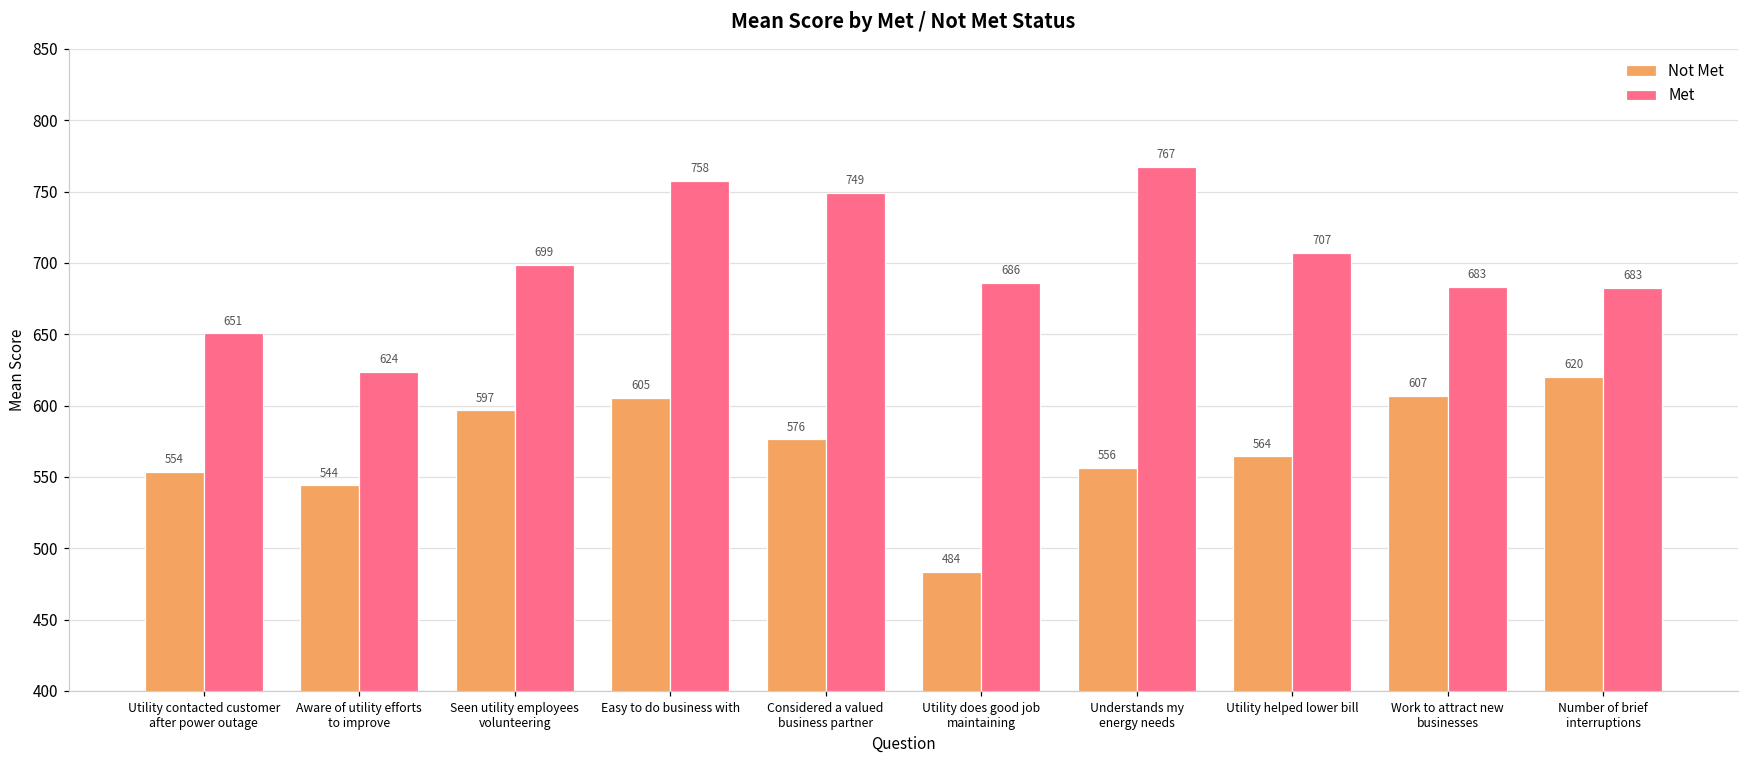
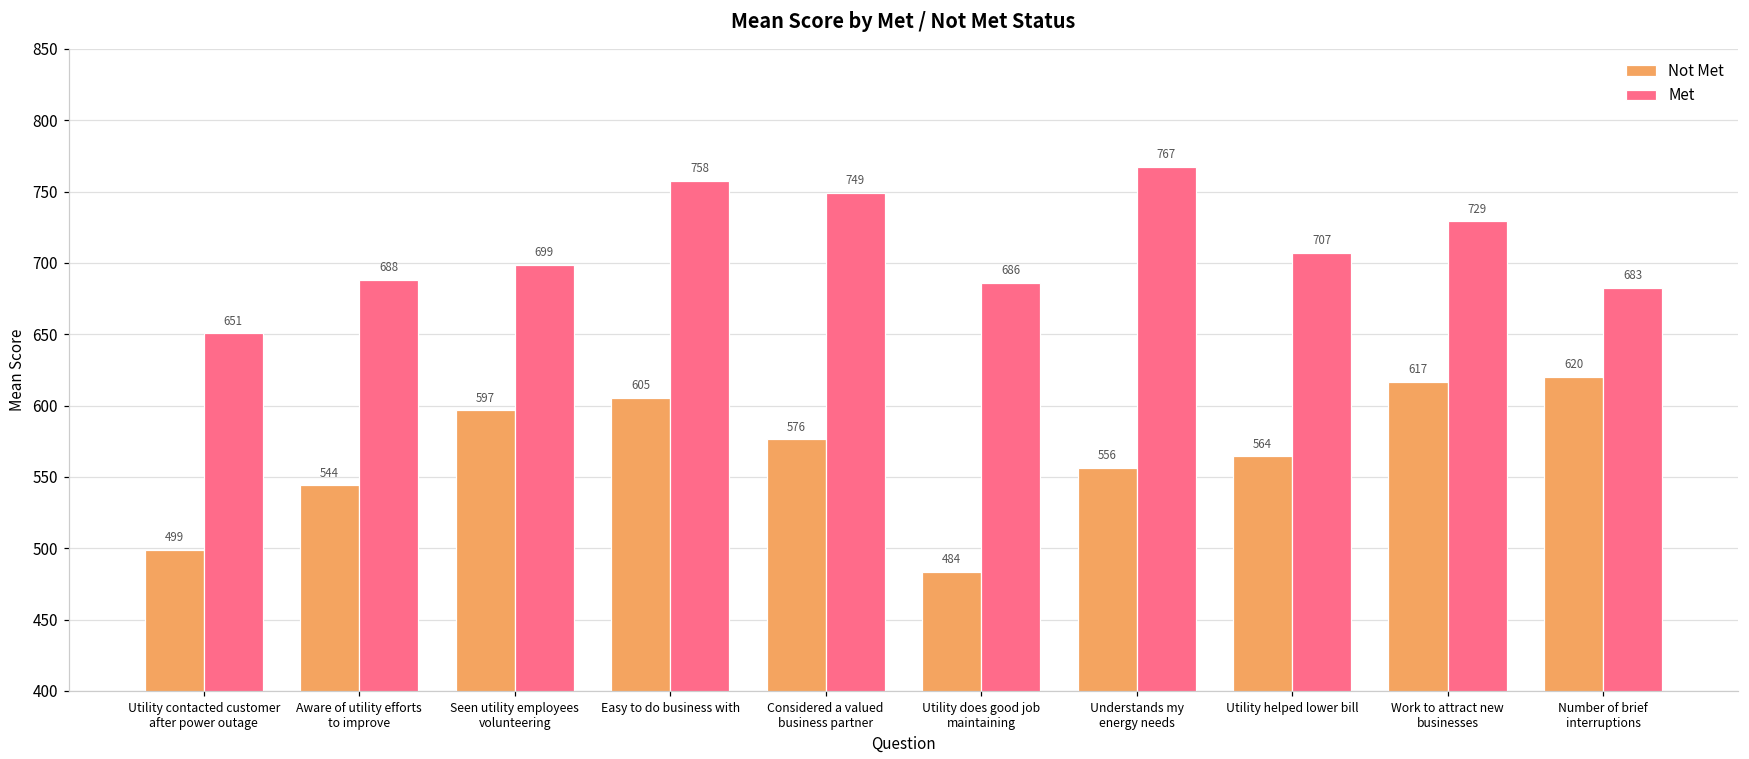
Not Met, Utility contacted customer after power outage: 554 -> 499
Met, Aware of utility efforts to improve: 624 -> 688
Not Met, Work to attract new businesses: 607 -> 617
Met, Work to attract new businesses: 683 -> 729
